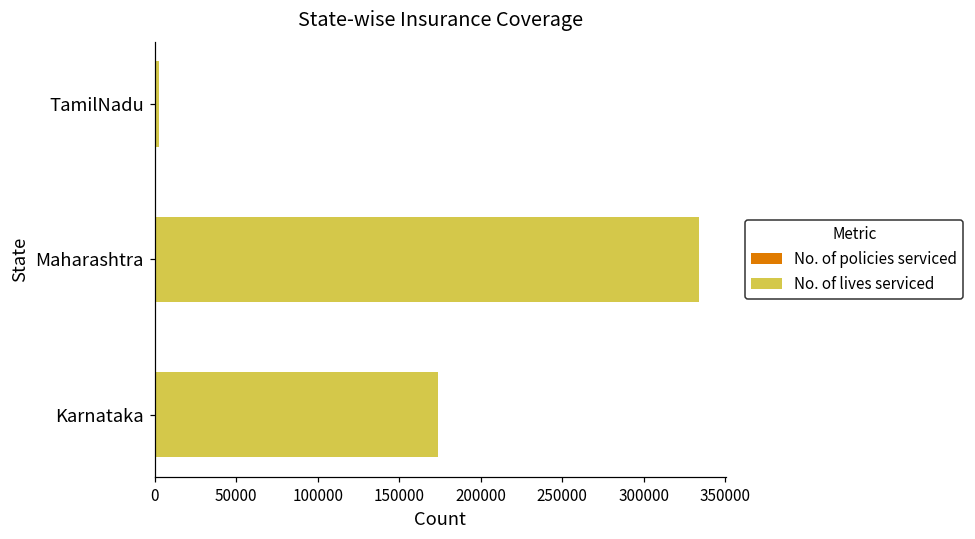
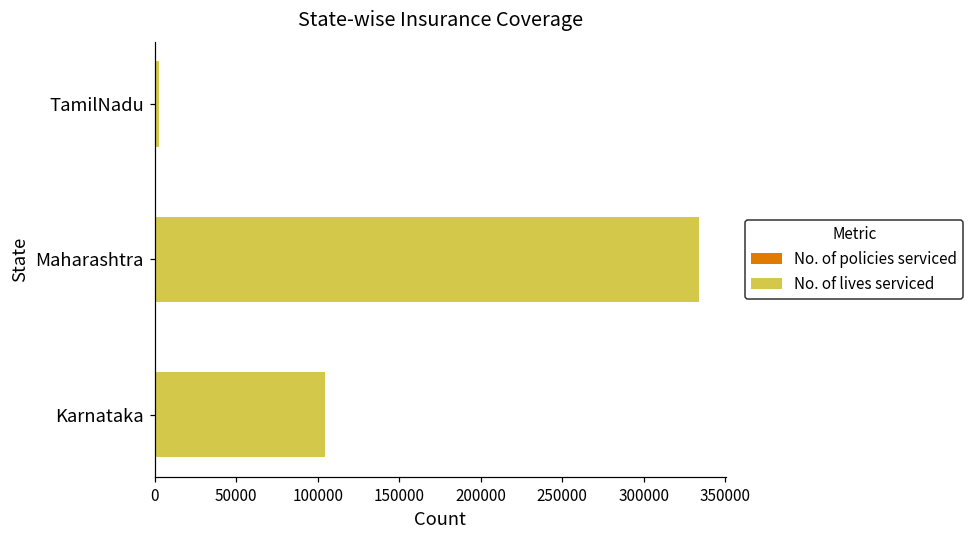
No. of lives serviced, Karnataka: 174000 -> 104000
